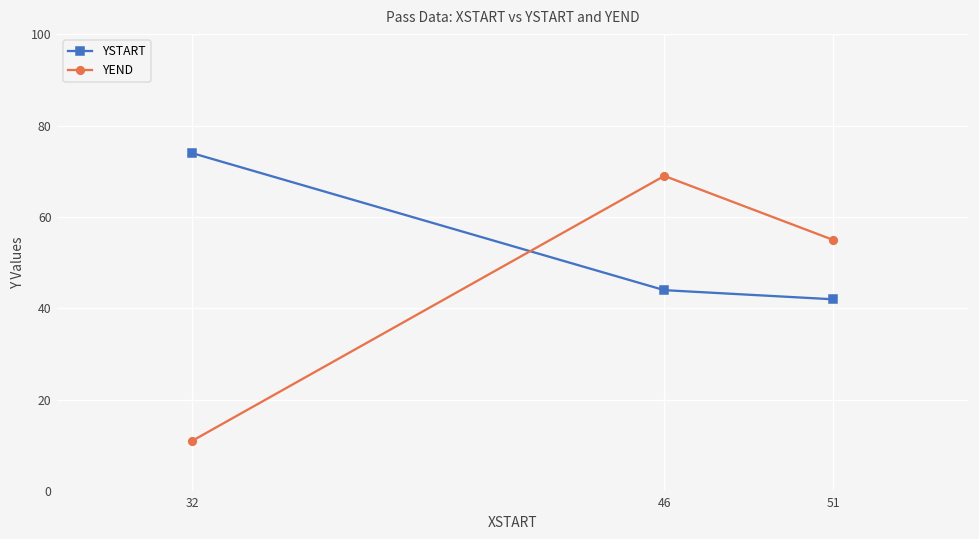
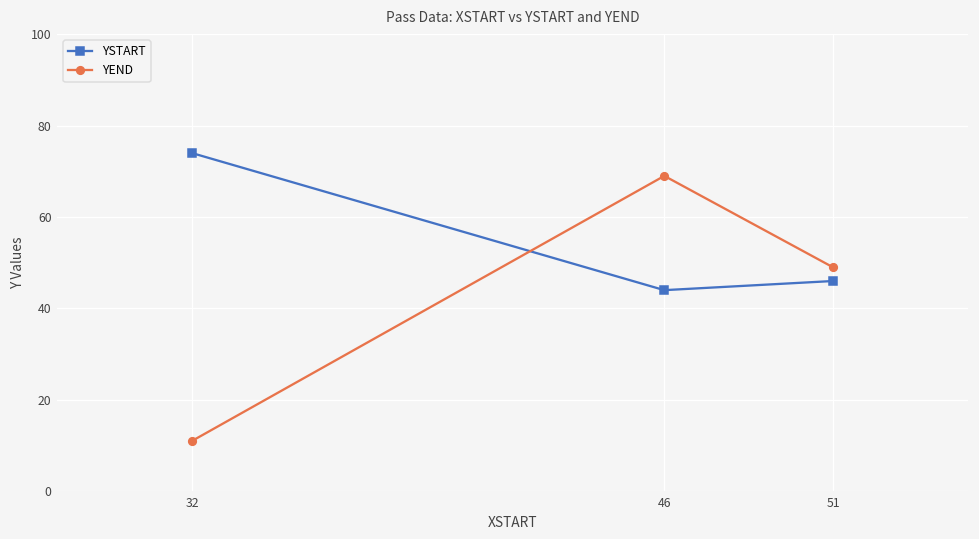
YSTART, 51: 42 -> 46
YEND, 51: 55 -> 49
